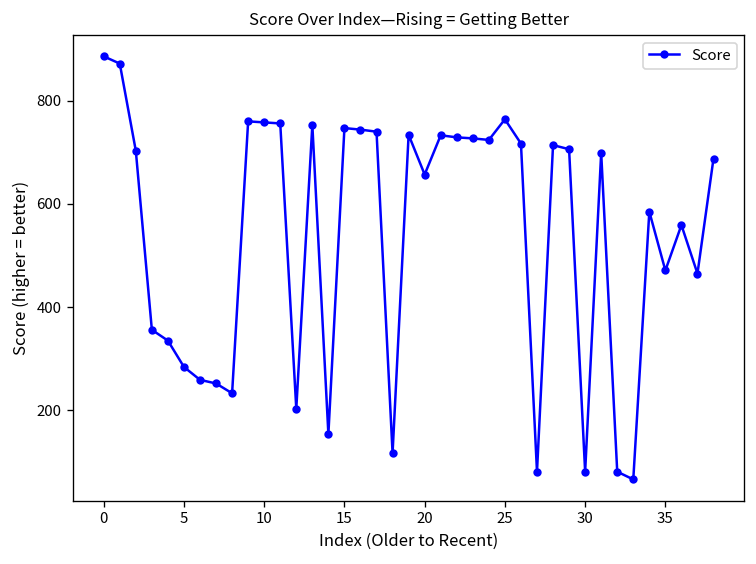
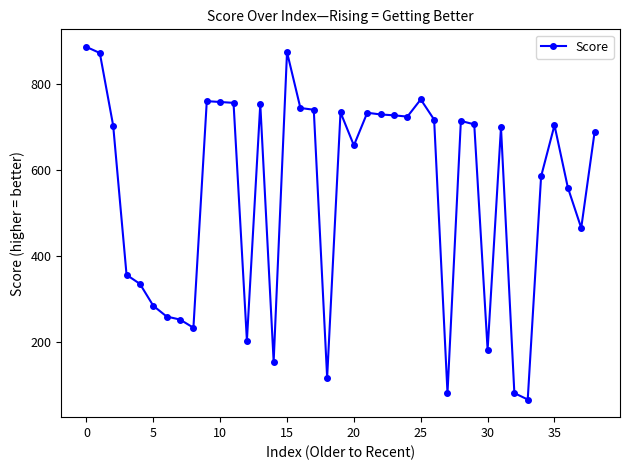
15: 750 -> 870
30: 80 -> 180
35: 470 -> 700
